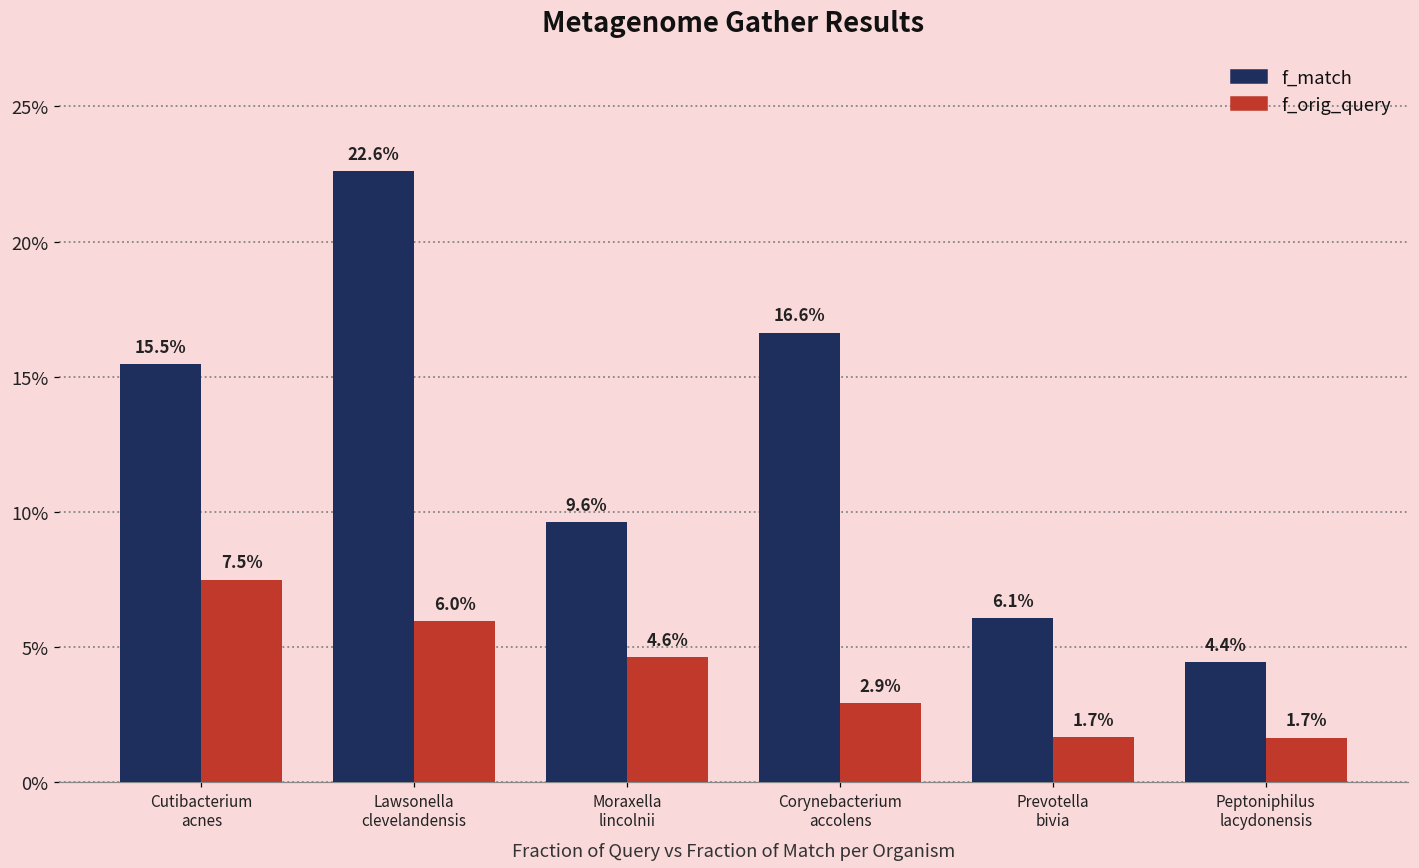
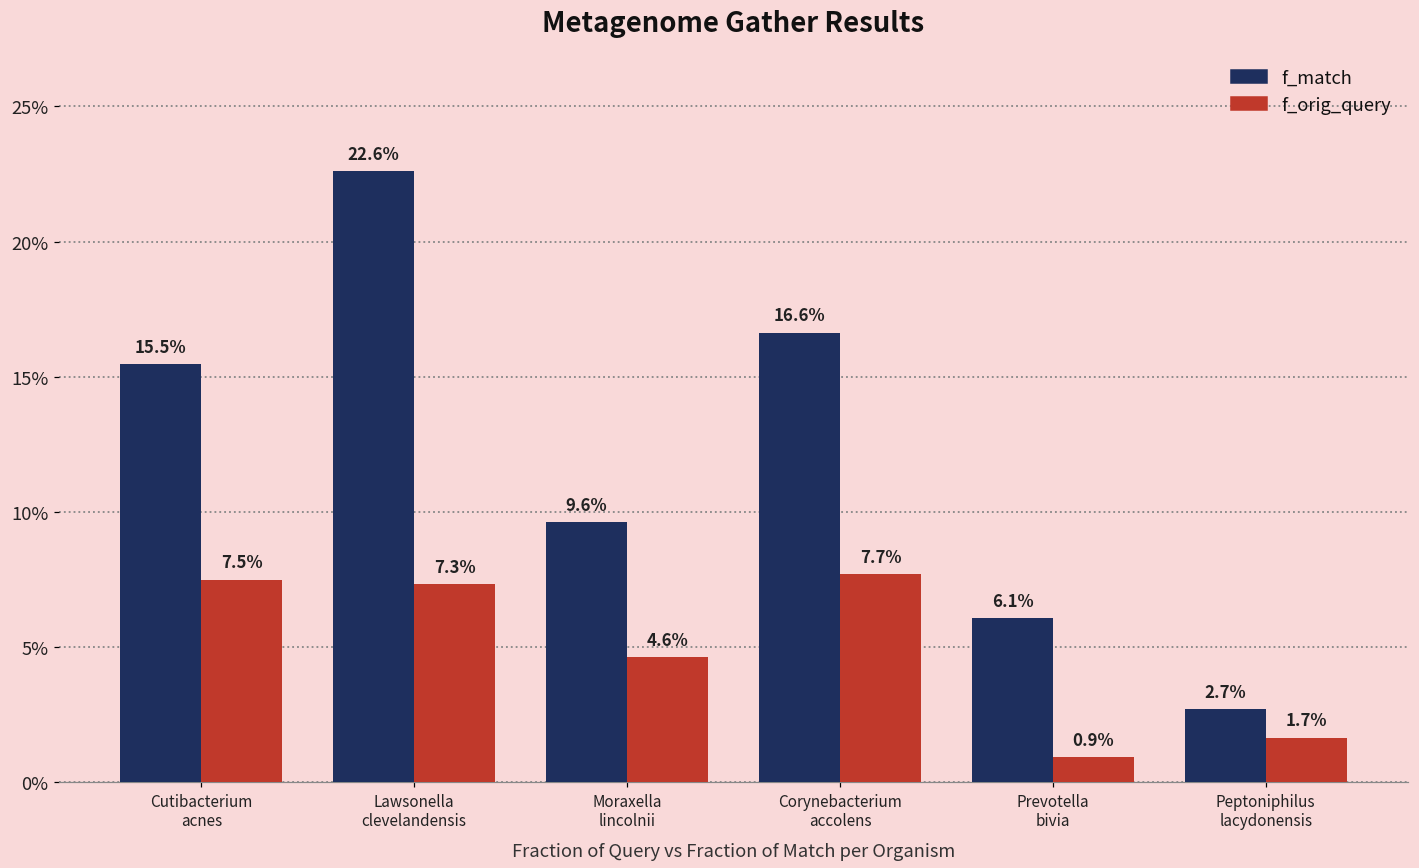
f_orig_query, Lawsonella clevelandensis: 6.0% -> 7.3%
f_orig_query, Corynebacterium accolens: 2.9% -> 7.7%
f_orig_query, Prevotella bivia: 1.7% -> 0.9%
f_match, Peptoniphilus lacydonensis: 4.4% -> 2.7%
